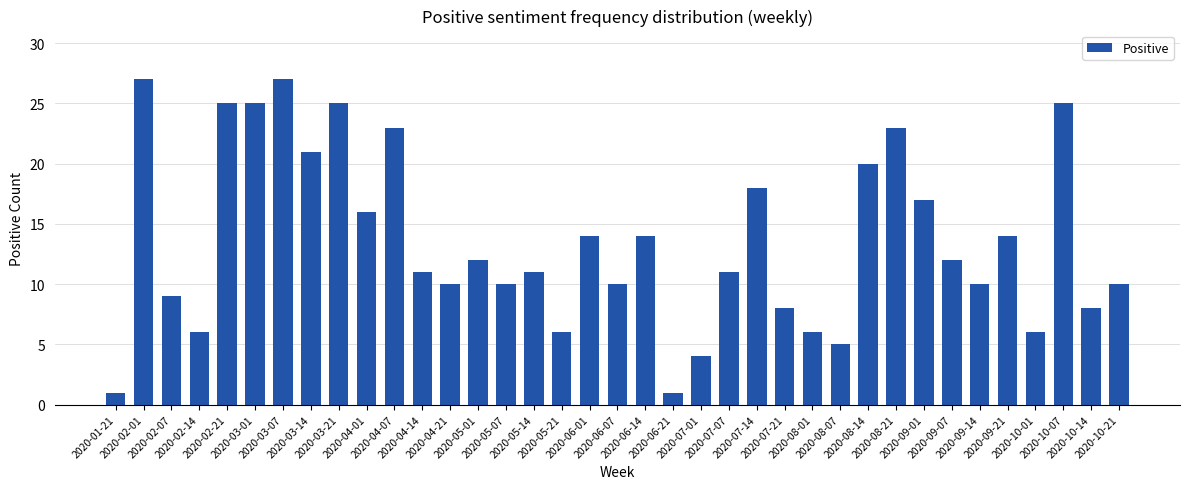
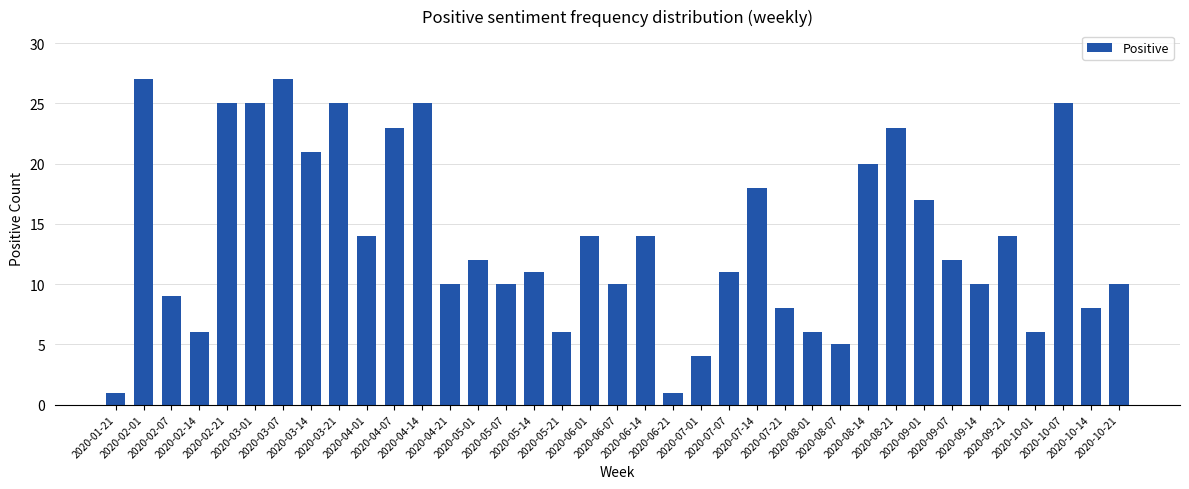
2020-04-01: 16 -> 14
2020-04-14: 11 -> 25
